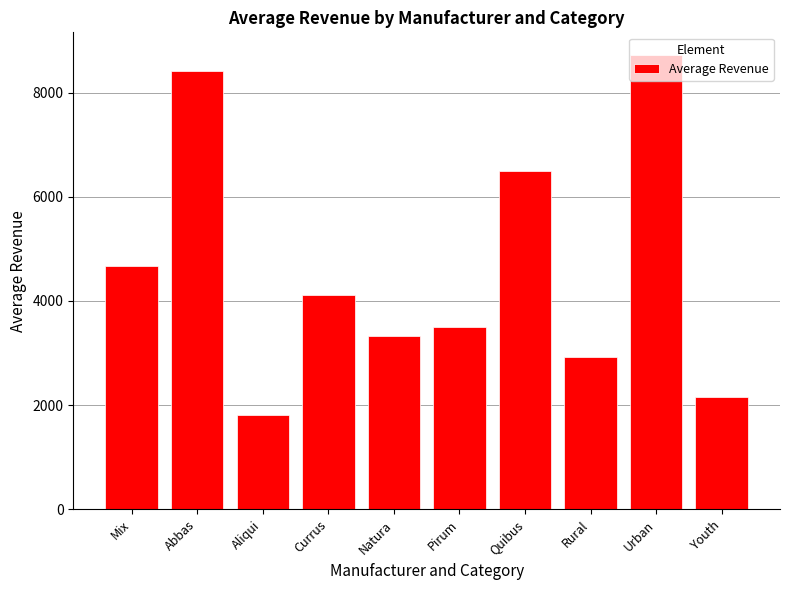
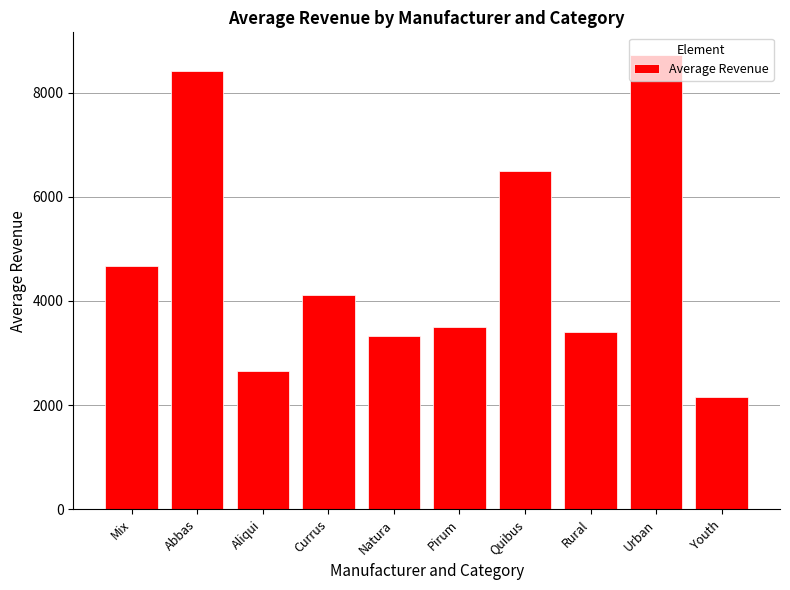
Aliqui: 1800 -> 2700
Rural: 2900 -> 3400
